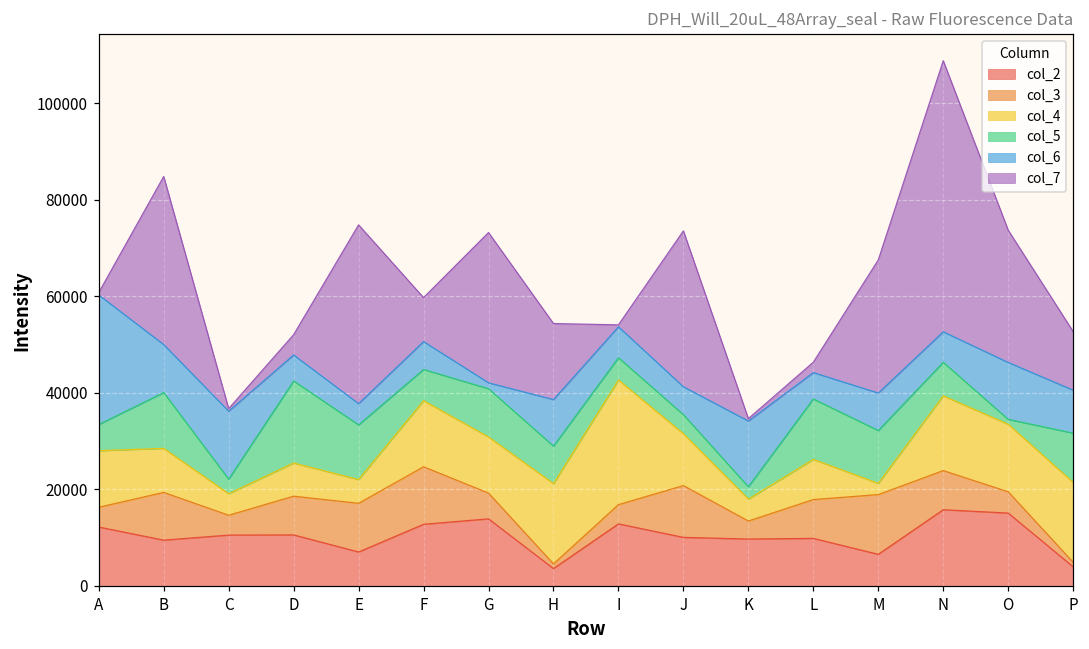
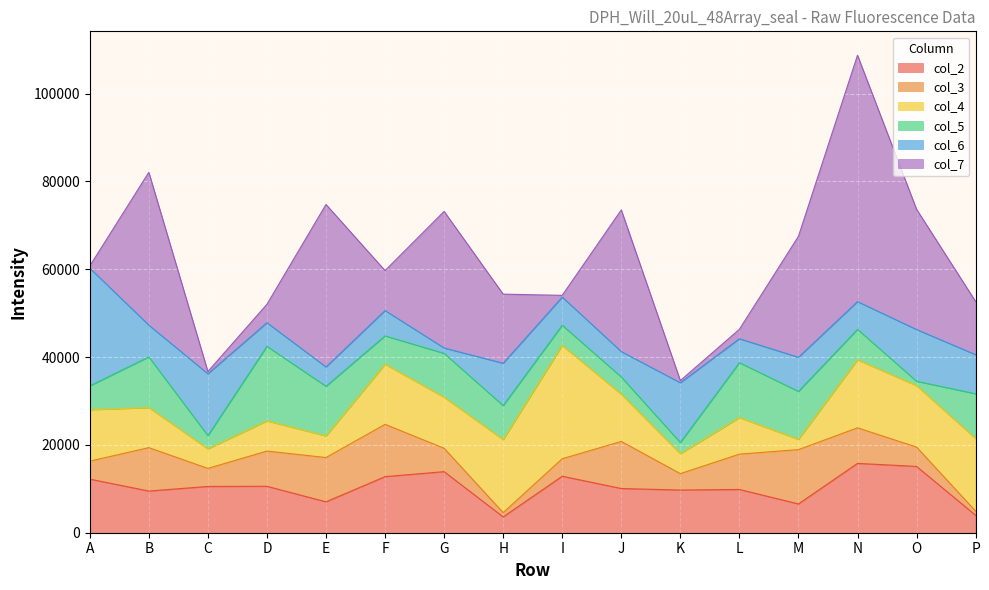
col_6, B: 10000 -> 7000
